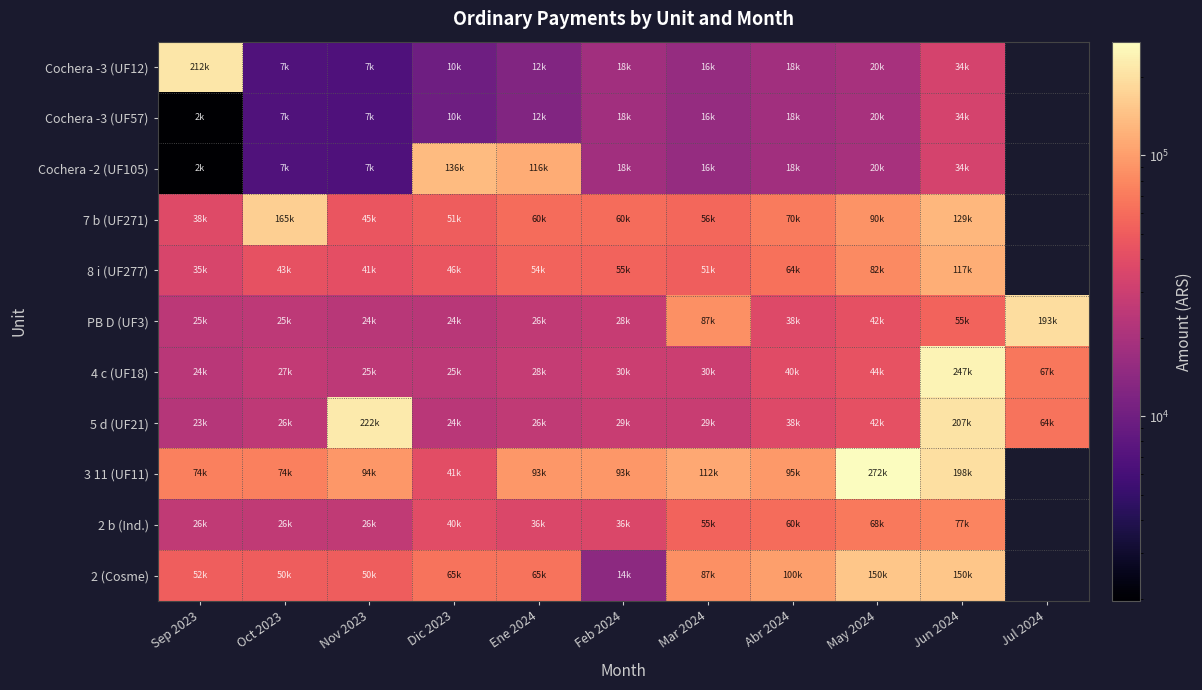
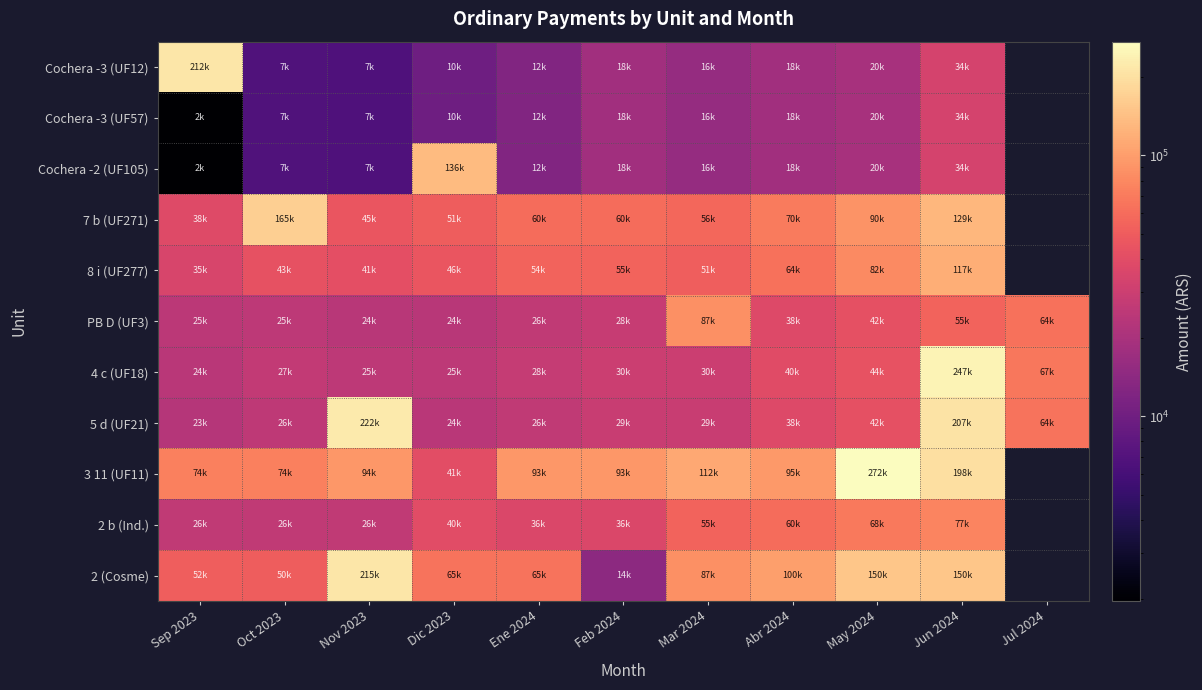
Cochera -2 (UF105), Ene 2024: 116k -> 12k
PB D (UF3), Jul 2024: 193k -> 64k
2 (Cosme), Nov 2023: 50k -> 215k
